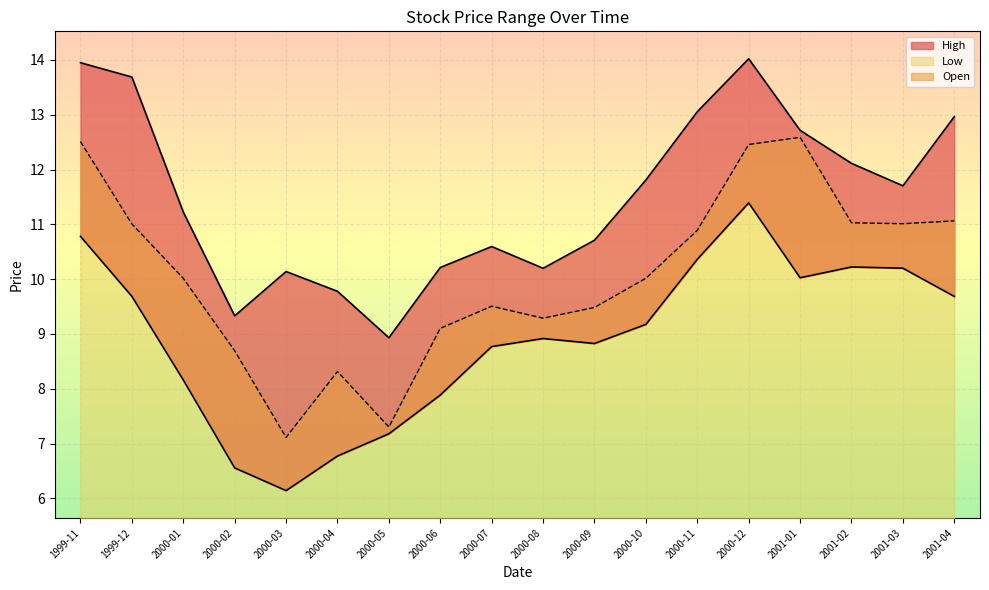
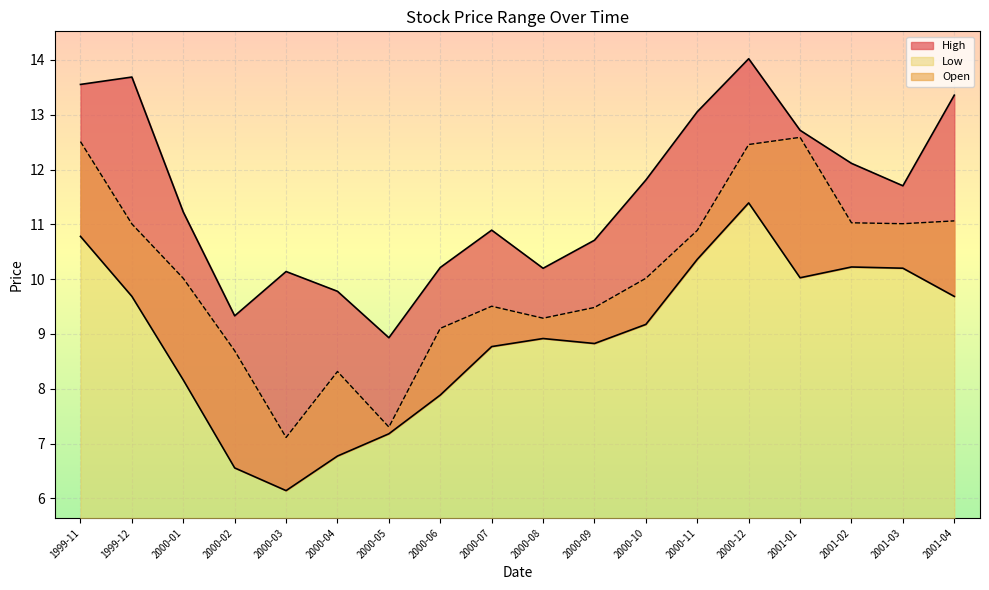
High, 1999-11: 14.0 -> 13.6
High, 2000-07: 10.6 -> 10.9
High, 2001-04: 13.0 -> 13.4
